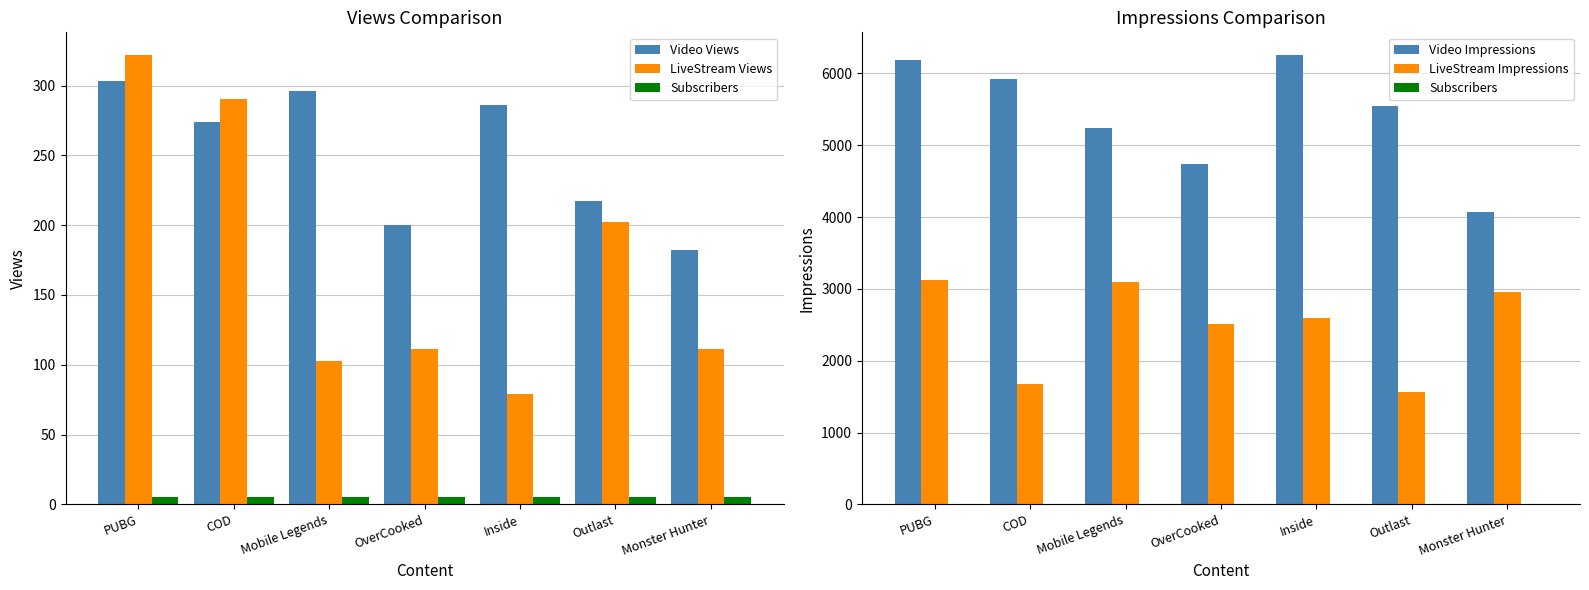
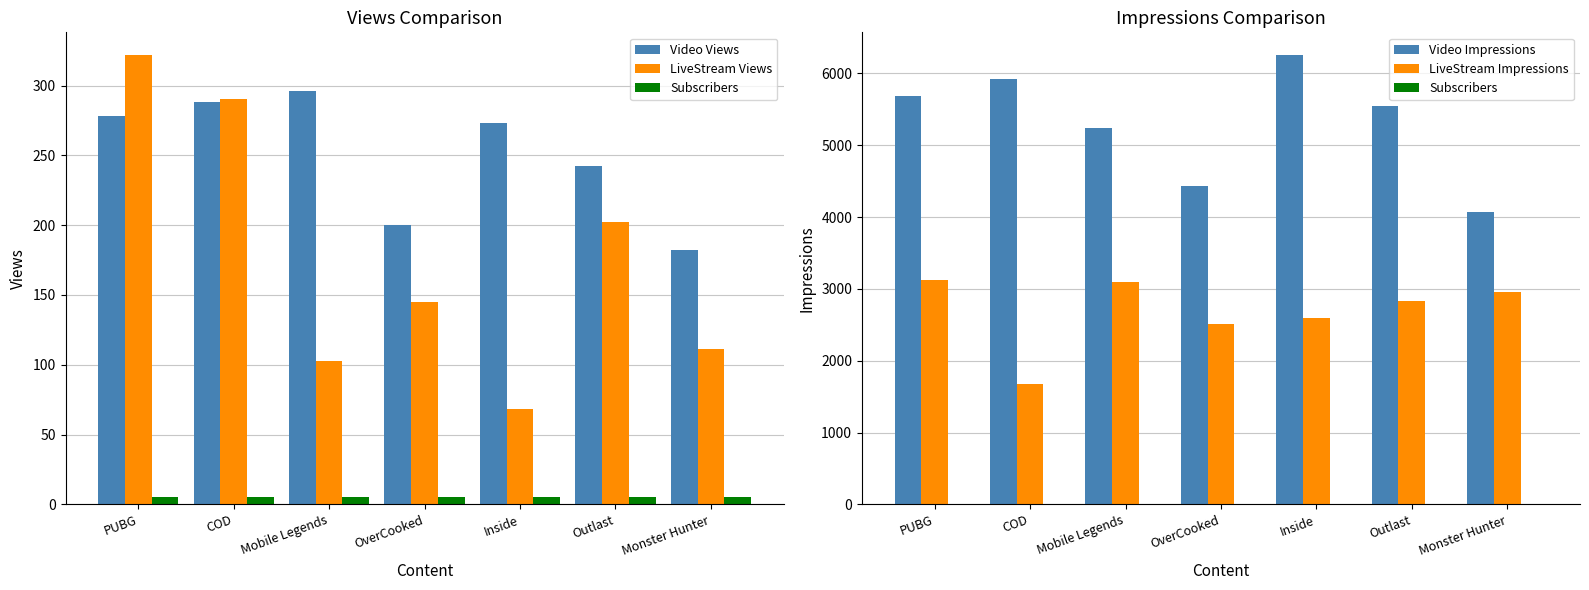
Views Comparison, Video Views, PUBG: 303 -> 278
Views Comparison, Video Views, COD: 274 -> 288
Views Comparison, LiveStream Views, OverCooked: 111 -> 145
Views Comparison, Video Views, Inside: 286 -> 273
Views Comparison, LiveStream Views, Inside: 79 -> 68
Views Comparison, Video Views, Outlast: 217 -> 242
Impressions Comparison, Video Impressions, PUBG: 6200 -> 5700
Impressions Comparison, Video Impressions, OverCooked: 4700 -> 4400
Impressions Comparison, LiveStream Impressions, Outlast: 1600 -> 2800
